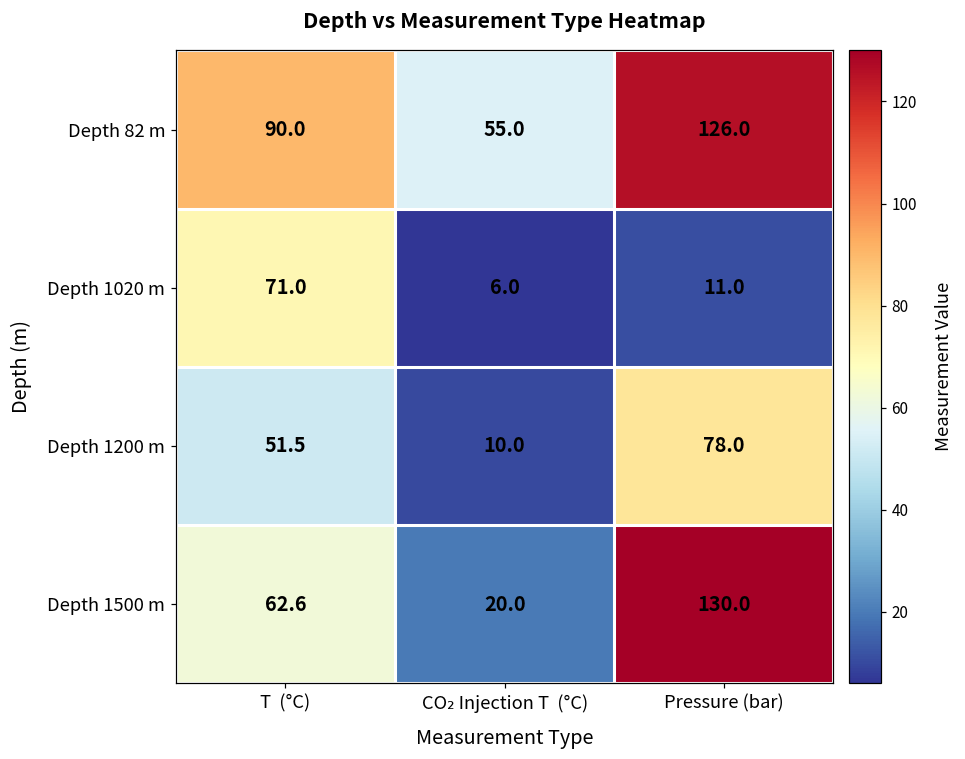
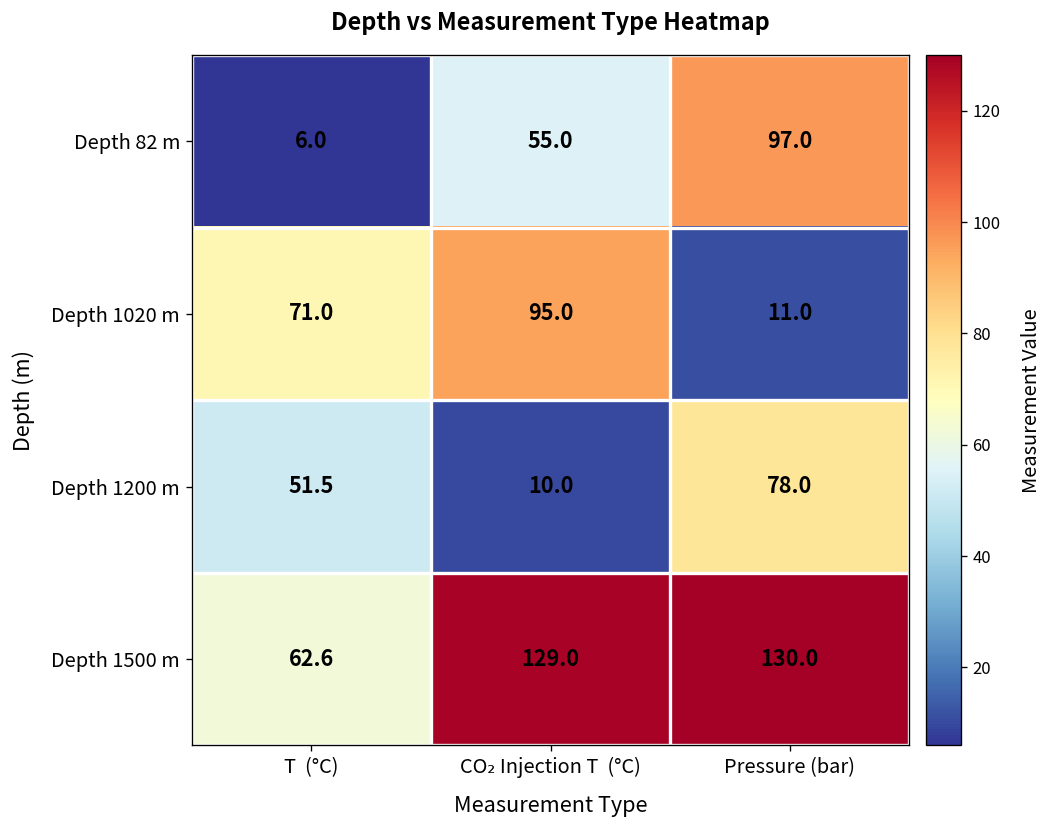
Depth 82 m, T (°C): 90.0 -> 6.0
Depth 82 m, Pressure (bar): 126.0 -> 97.0
Depth 1020 m, CO₂ Injection T (°C): 6.0 -> 95.0
Depth 1500 m, CO₂ Injection T (°C): 20.0 -> 129.0
